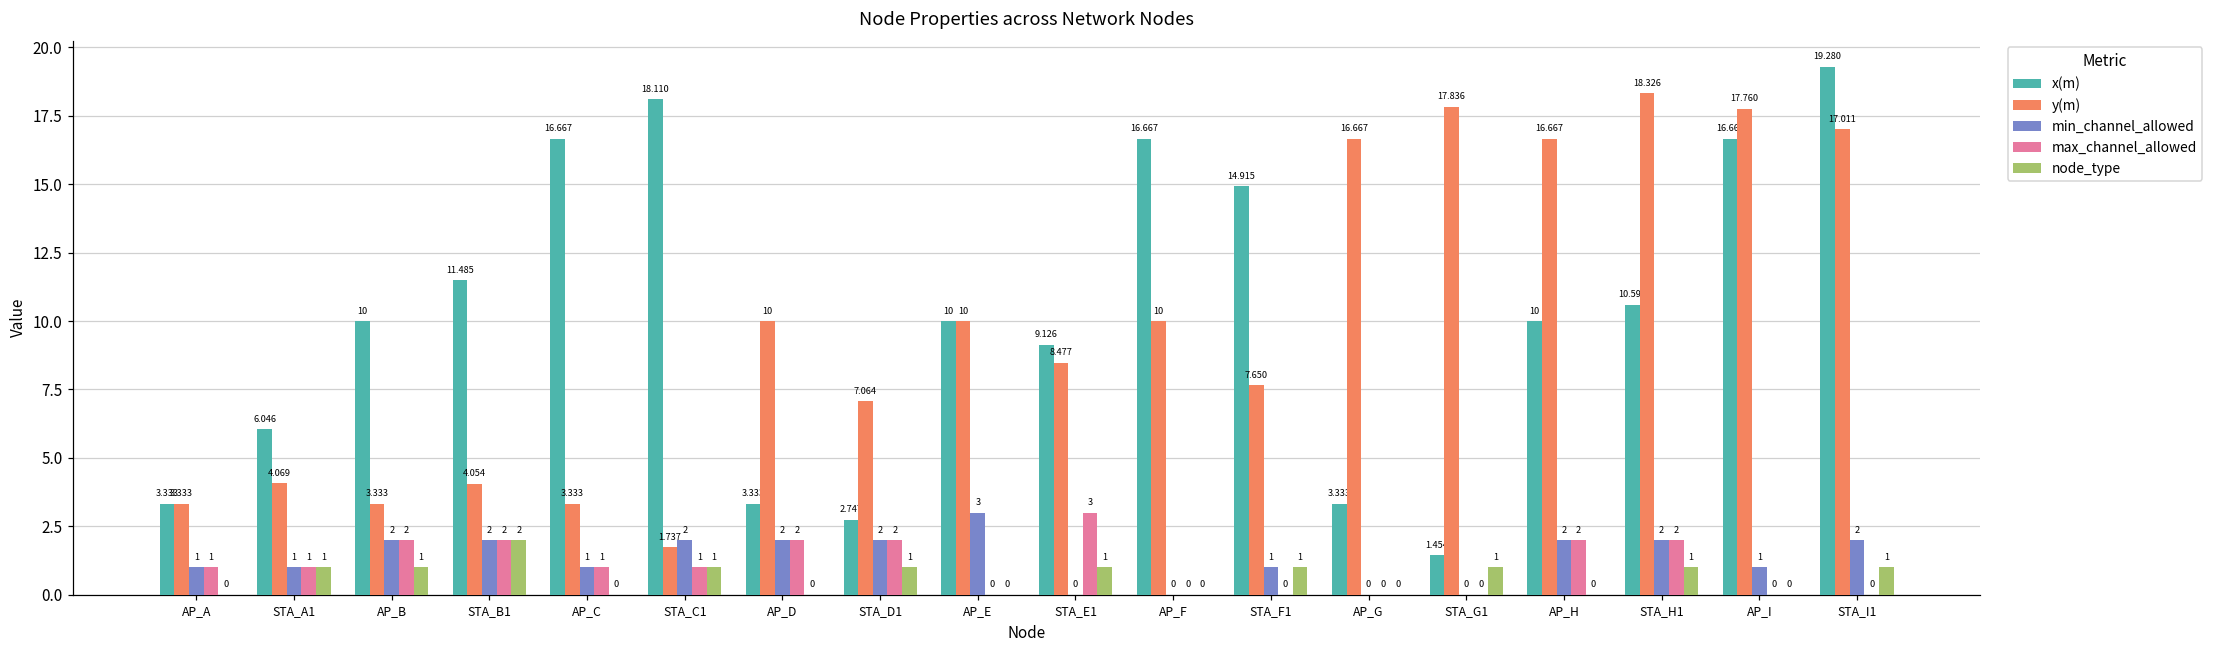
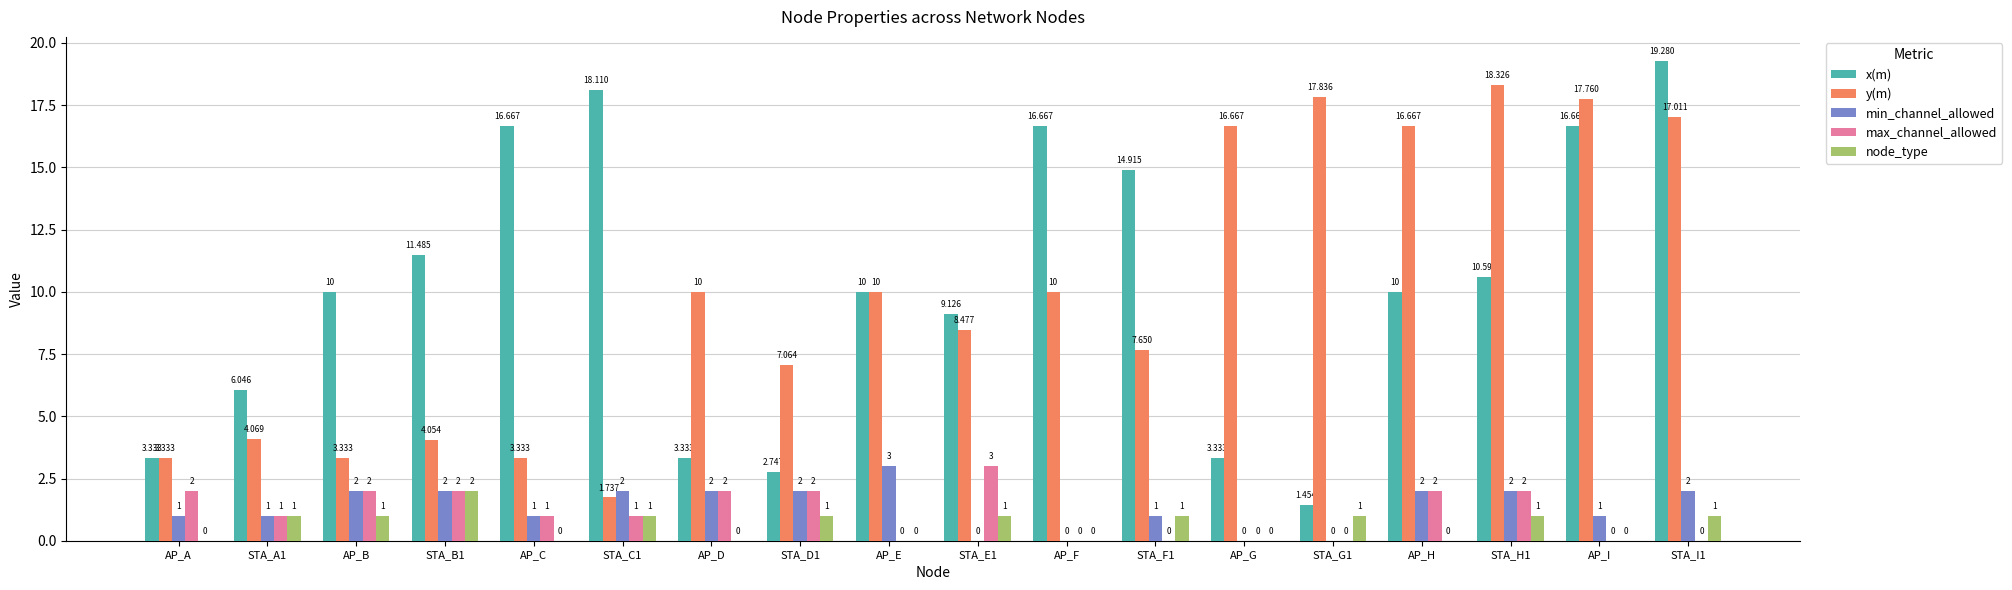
max_channel_allowed, AP_A: 1 -> 2
